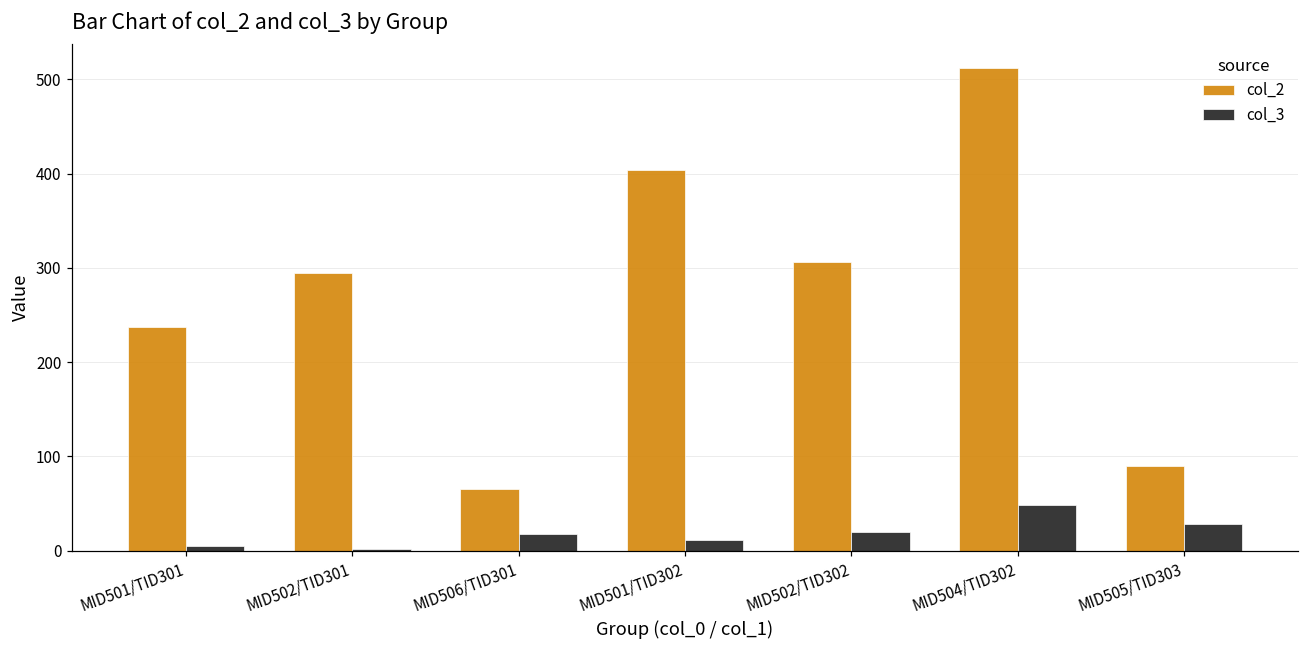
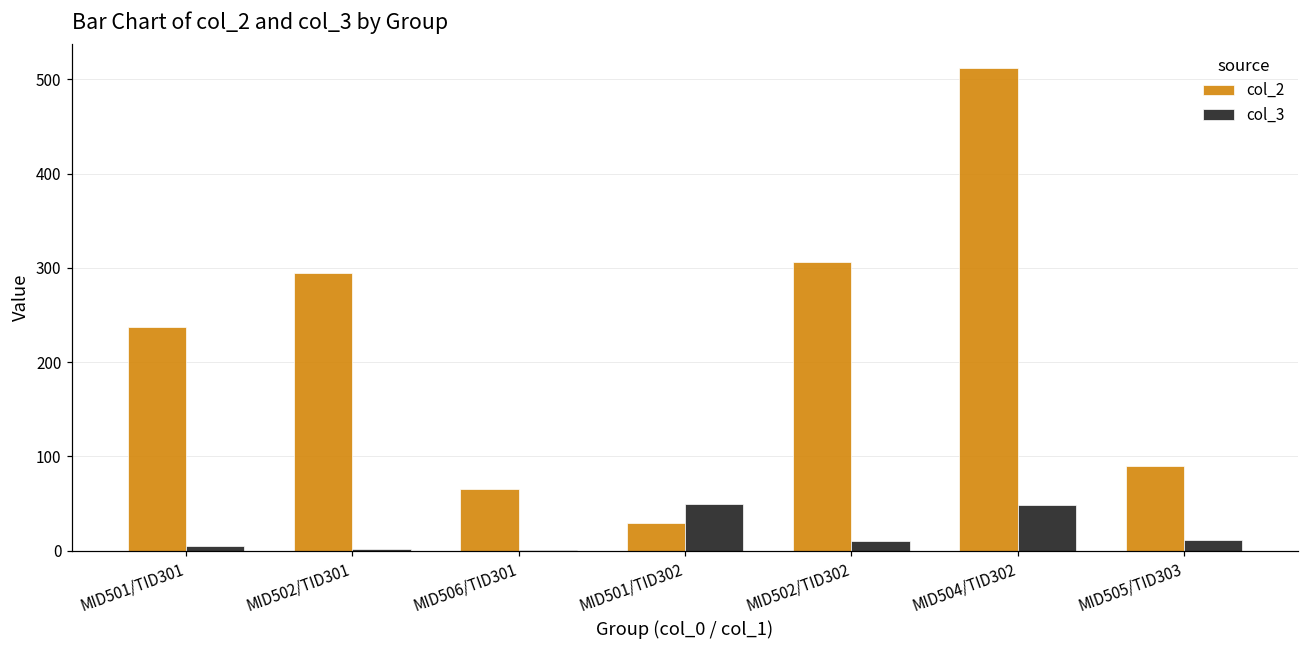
col_3, MID506/TID301: 20 -> 0
col_2, MID501/TID302: 400 -> 30
col_3, MID501/TID302: 10 -> 50
col_3, MID502/TID302: 20 -> 10
col_3, MID505/TID303: 30 -> 10
